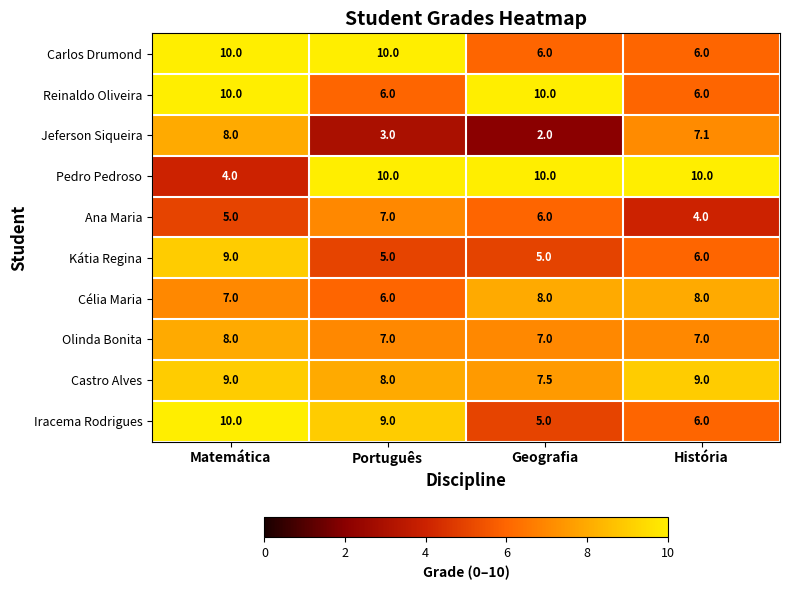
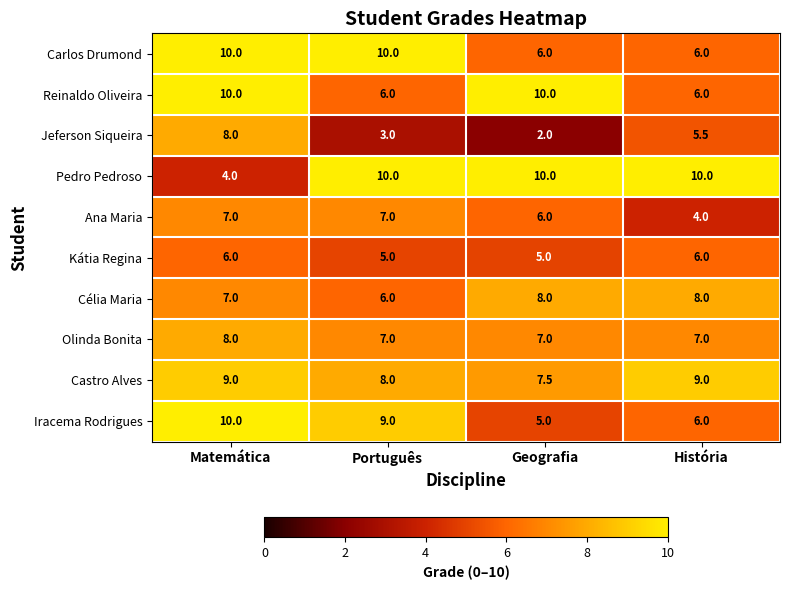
Jeferson Siqueira, História: 7.1 -> 5.5
Ana Maria, Matemática: 5.0 -> 7.0
Kátia Regina, Matemática: 9.0 -> 6.0
